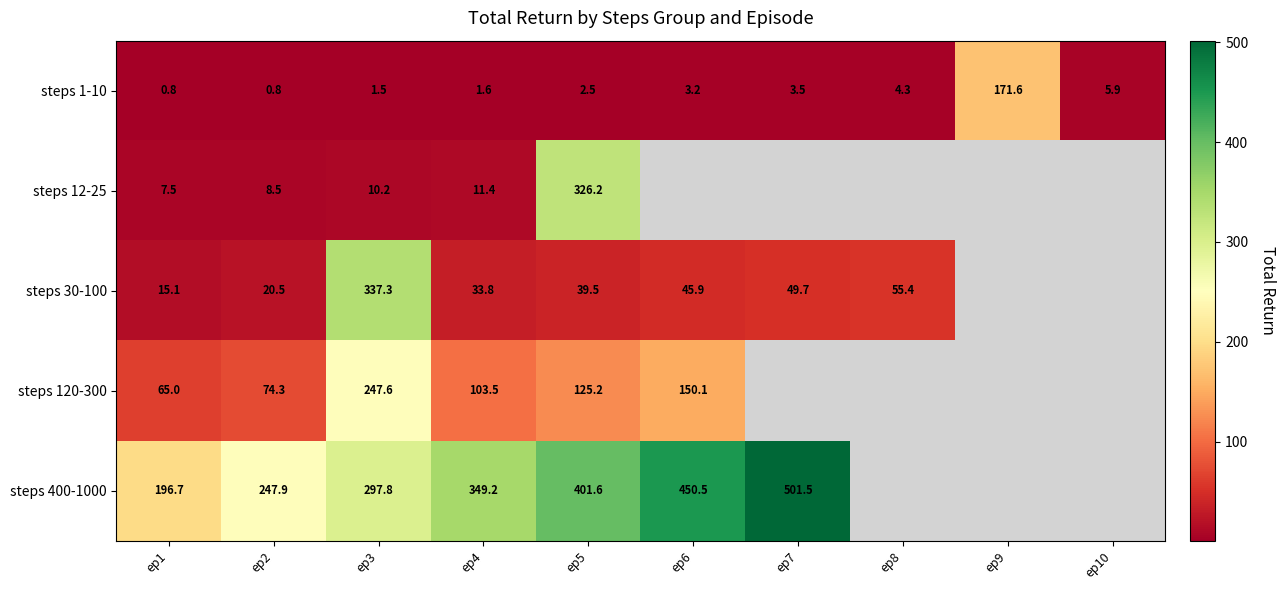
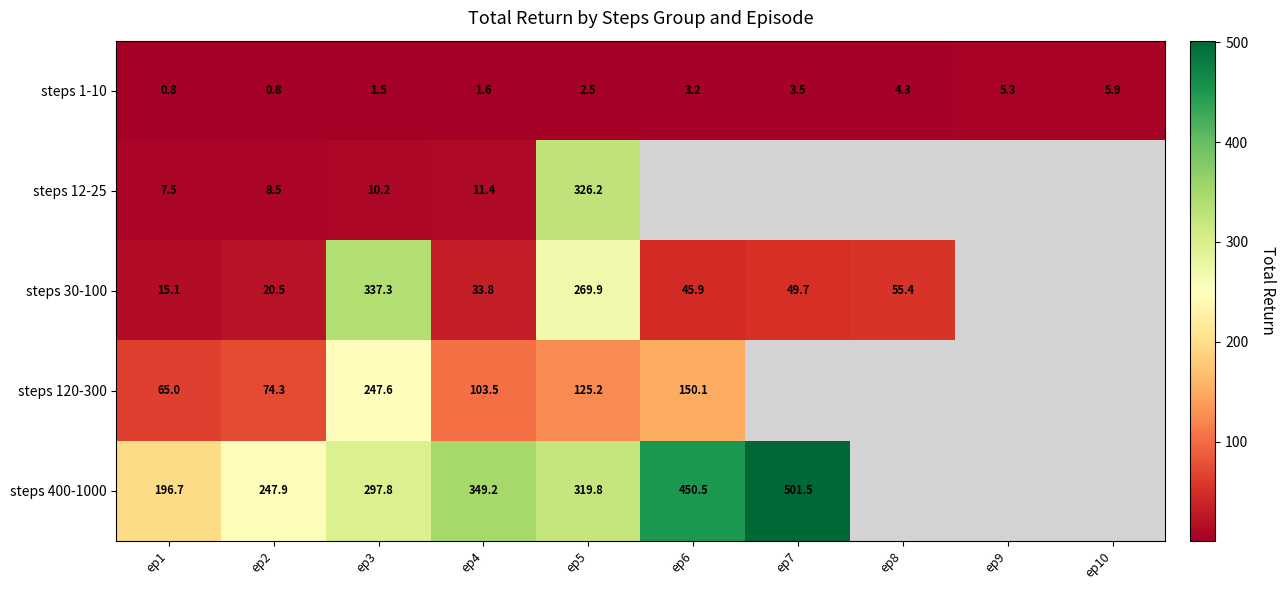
steps 1-10, ep9: 171.6 -> 5.3
steps 30-100, ep5: 39.5 -> 269.9
steps 400-1000, ep5: 401.6 -> 319.8
